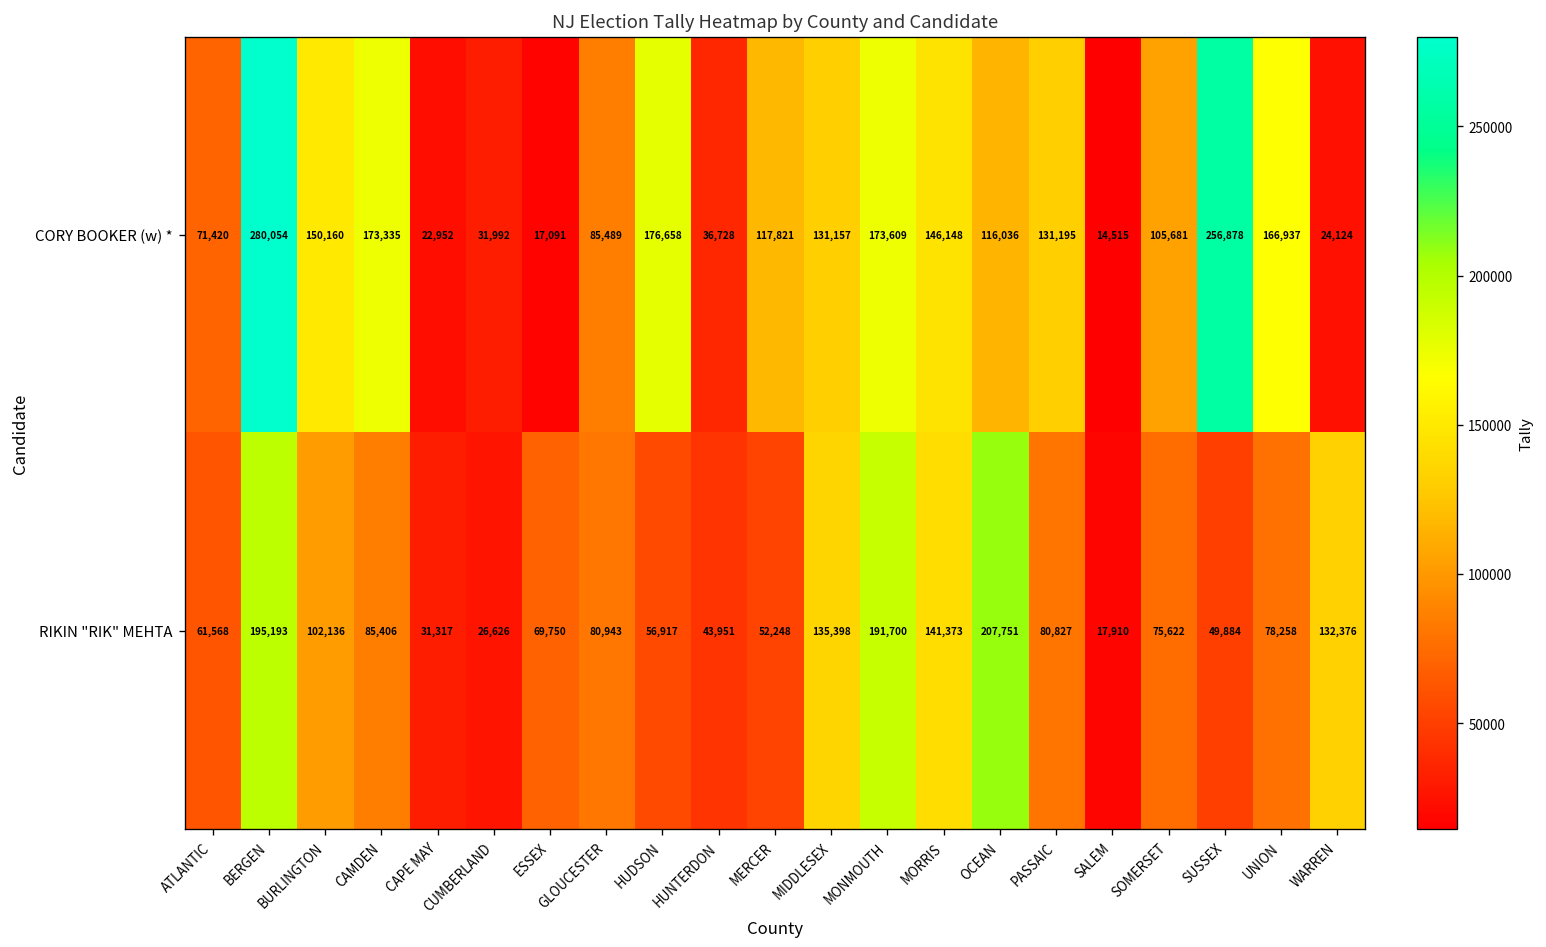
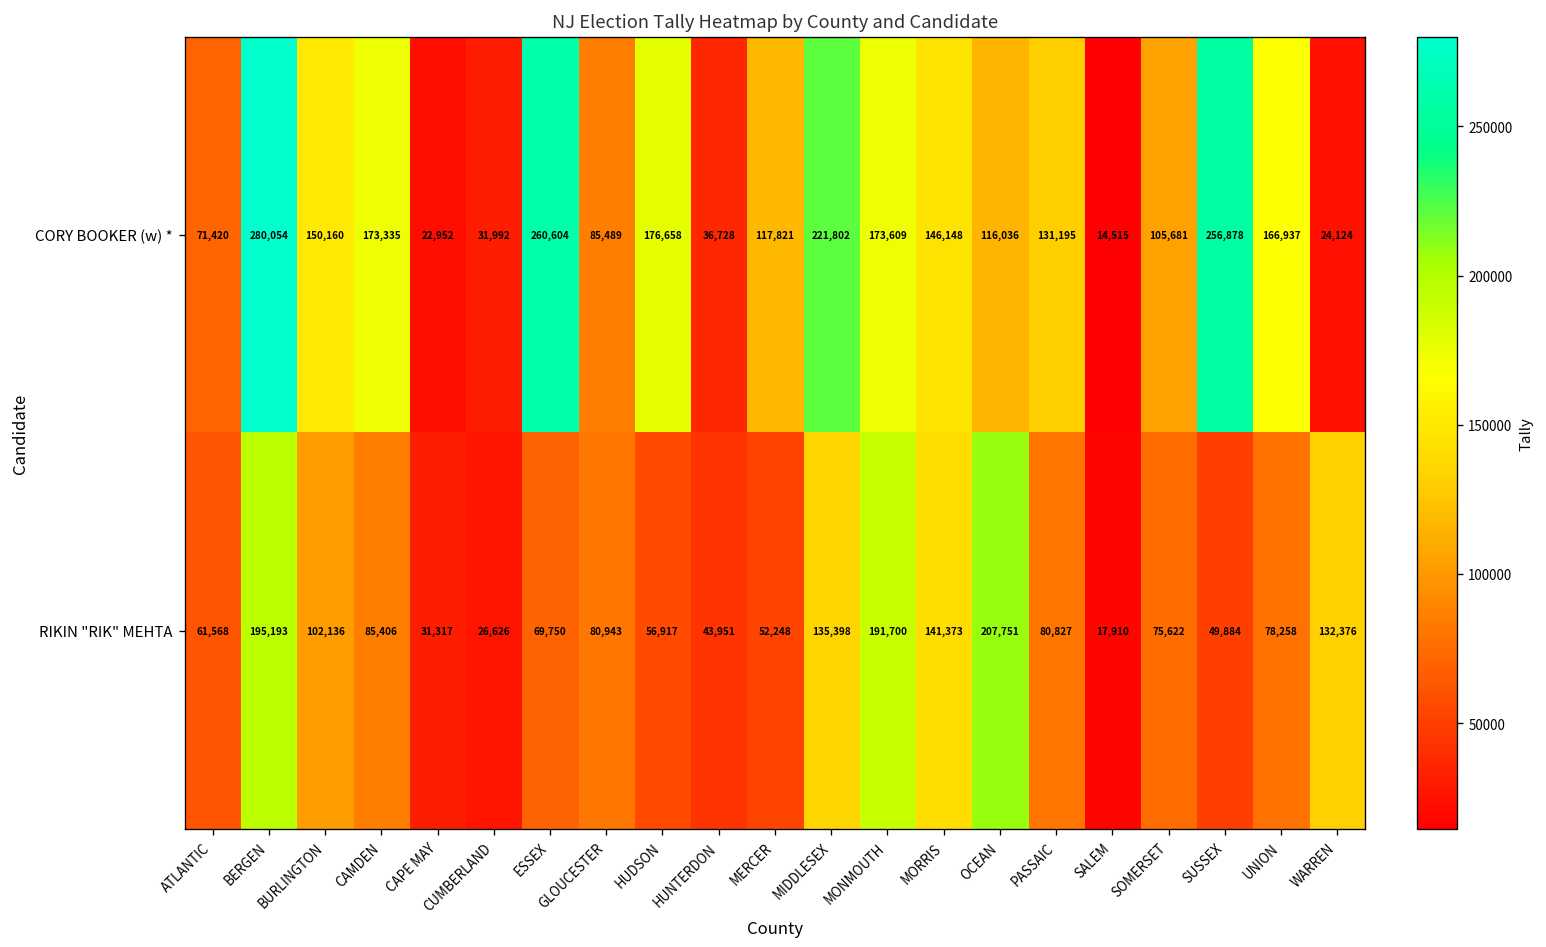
CORY BOOKER (w) *, ESSEX: 17,091 -> 260,604
CORY BOOKER (w) *, MIDDLESEX: 131,157 -> 221,802
